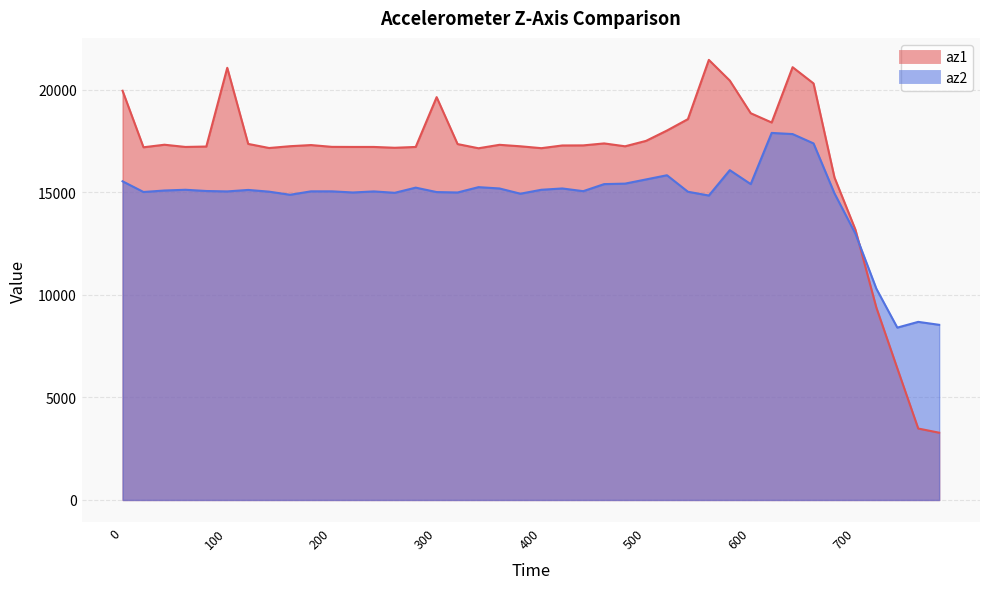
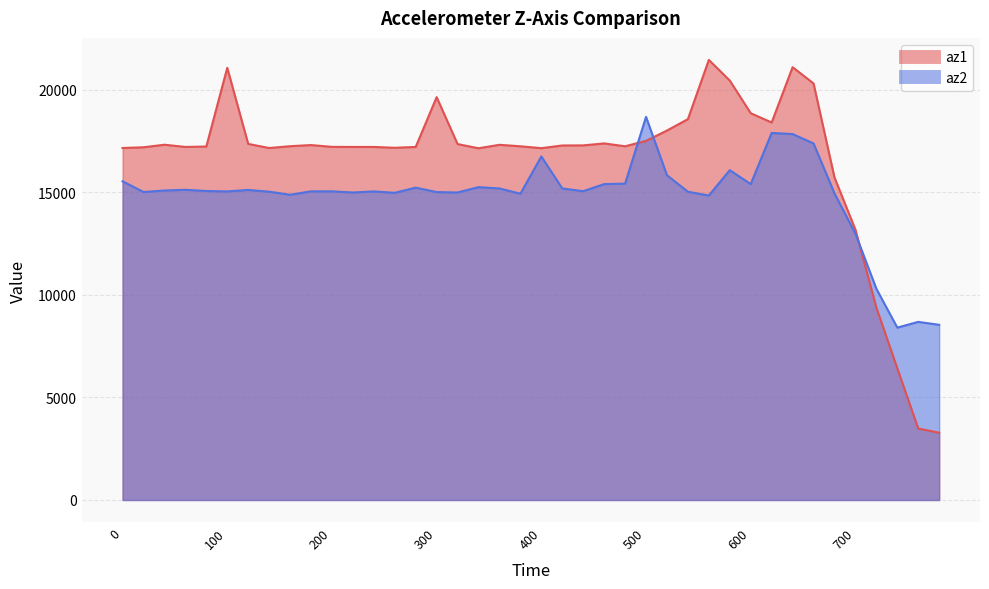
az1, 0: 20000 -> 17200
az2, 400: 15100 -> 16700
az2, 500: 15600 -> 18700
